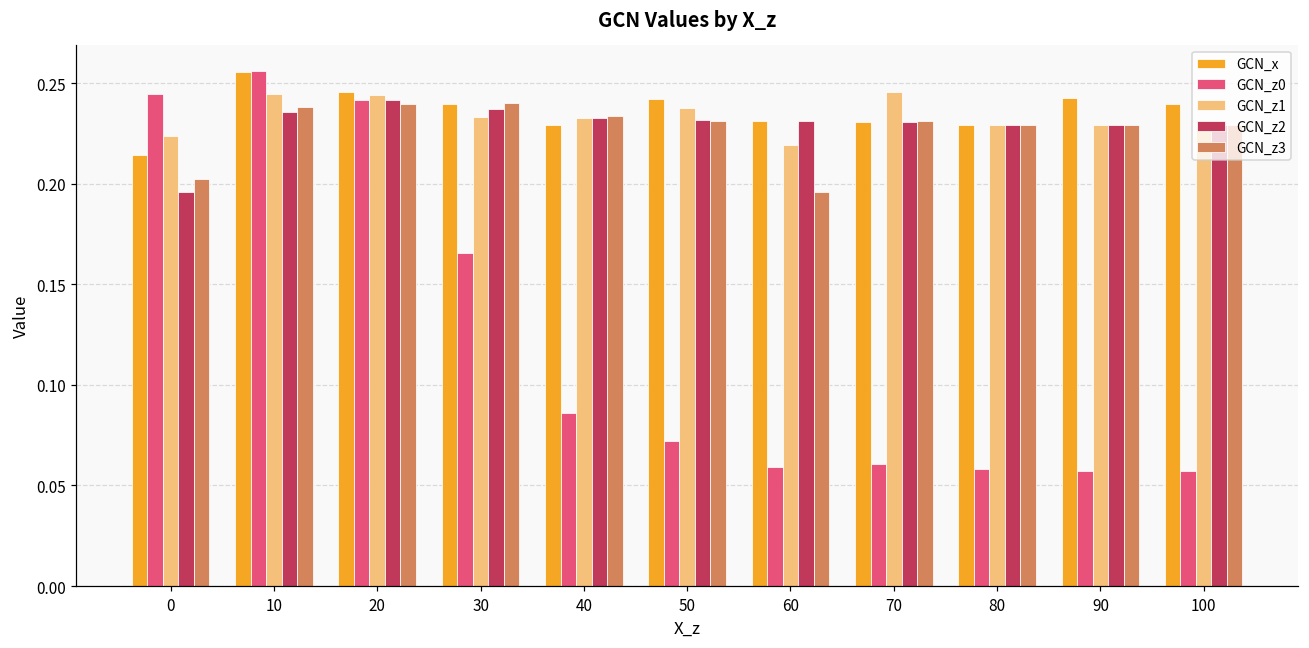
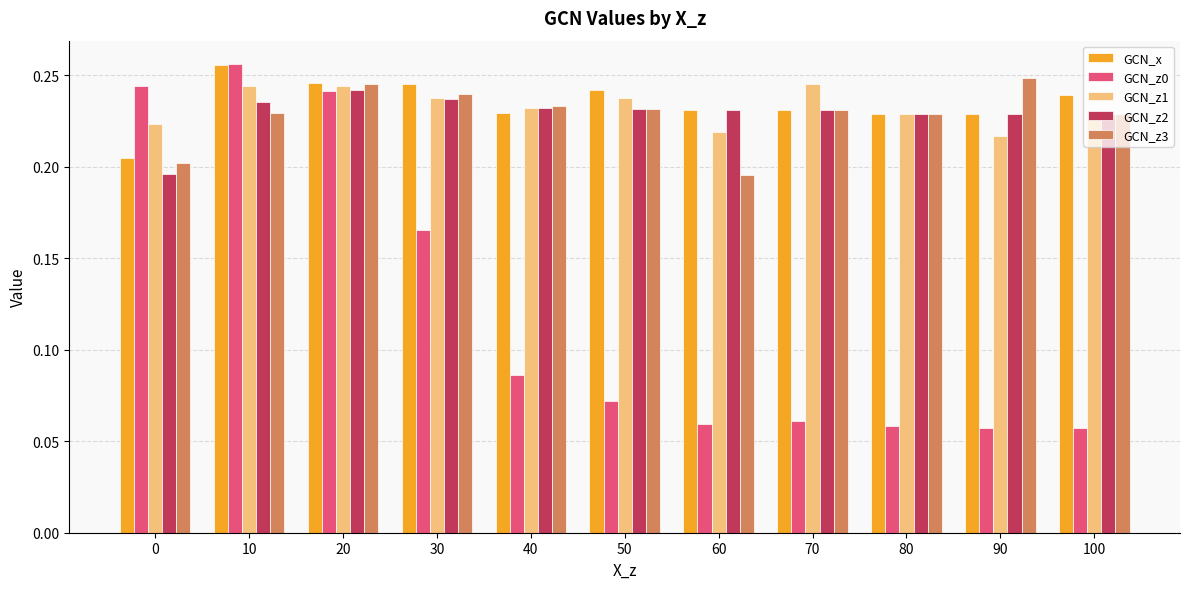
GCN_x, 0: 0.214 -> 0.205
GCN_z3, 10: 0.238 -> 0.229
GCN_z3, 20: 0.240 -> 0.245
GCN_x, 30: 0.240 -> 0.245
GCN_z1, 30: 0.233 -> 0.238
GCN_x, 90: 0.243 -> 0.229
GCN_z1, 90: 0.229 -> 0.217
GCN_z3, 90: 0.229 -> 0.249
